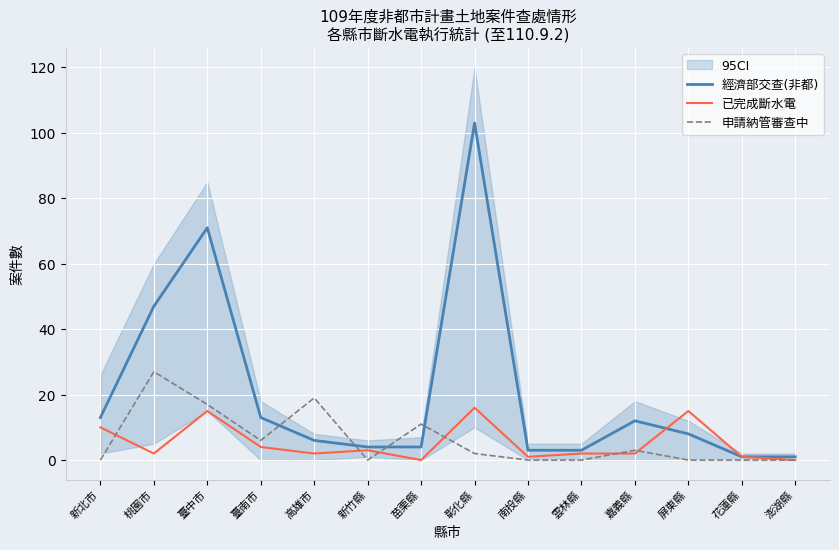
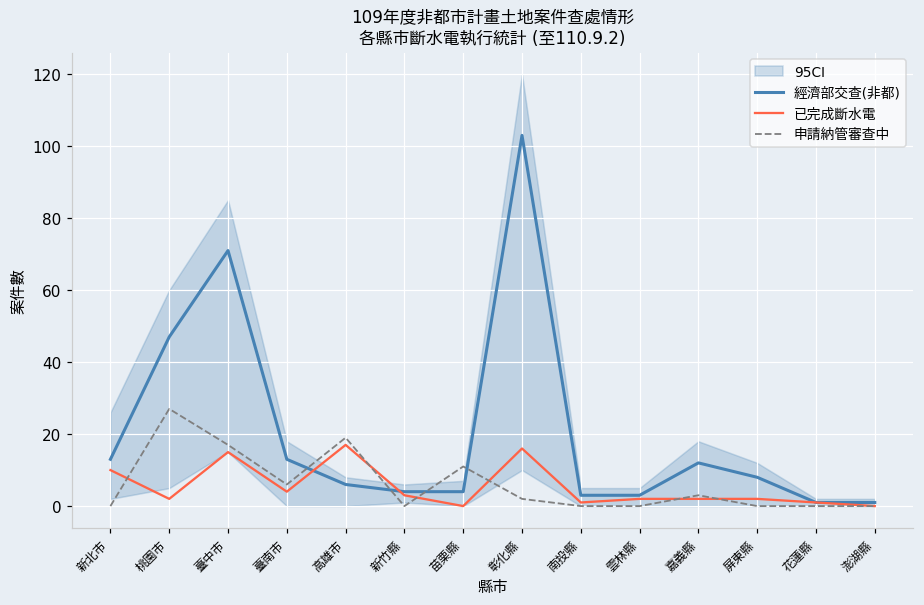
已完成斷水電, 高雄市: 2 -> 17
已完成斷水電, 屏東縣: 15 -> 2
